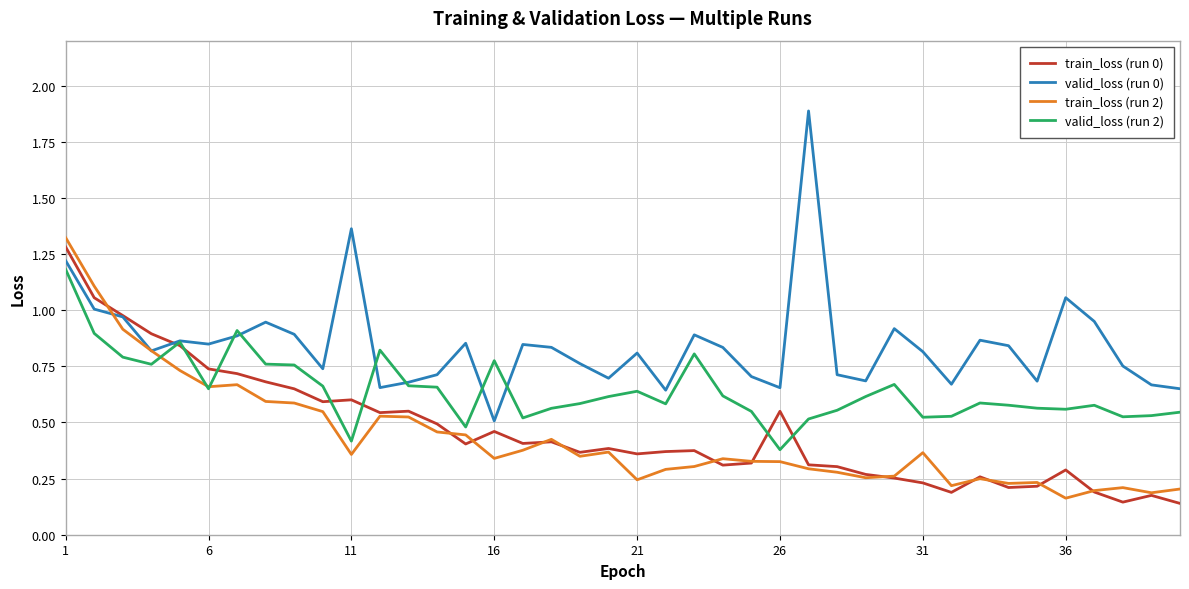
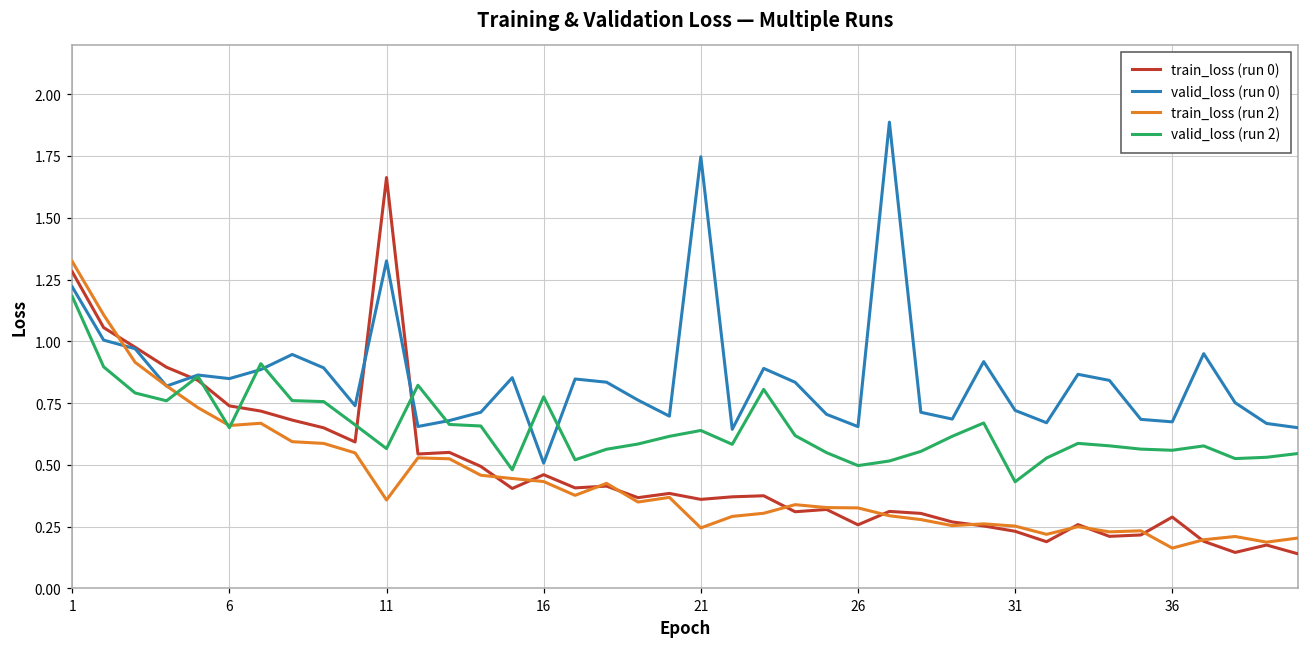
train_loss (run 0), 11: 0.60 -> 1.66
valid_loss (run 0), 11: 1.36 -> 1.33
valid_loss (run 2), 11: 0.42 -> 0.57
train_loss (run 2), 16: 0.34 -> 0.43
valid_loss (run 0), 21: 0.81 -> 1.75
train_loss (run 0), 26: 0.55 -> 0.26
valid_loss (run 2), 26: 0.38 -> 0.50
valid_loss (run 0), 31: 0.82 -> 0.72
train_loss (run 2), 31: 0.37 -> 0.25
valid_loss (run 2), 31: 0.52 -> 0.43
valid_loss (run 0), 36: 1.06 -> 0.67
